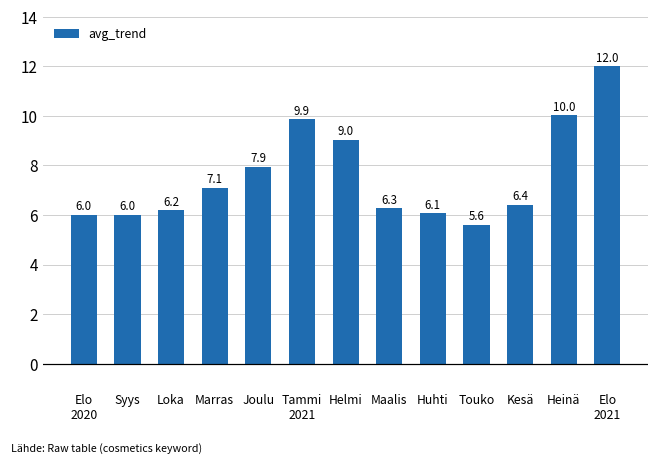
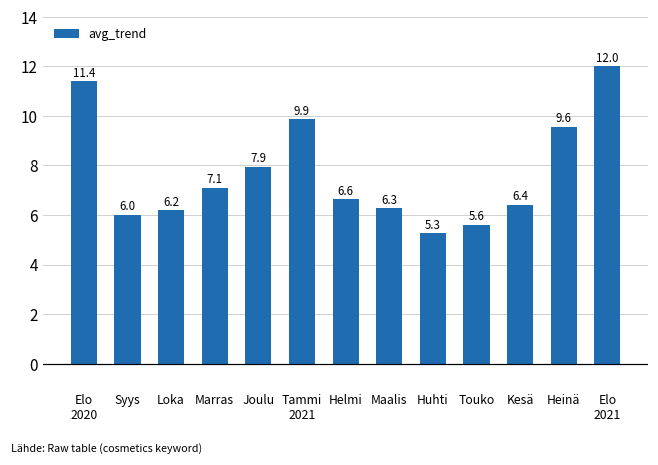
Elo 2020: 6.0 -> 11.4
Helmi: 9.0 -> 6.6
Huhti: 6.1 -> 5.3
Heinä: 10.0 -> 9.6
